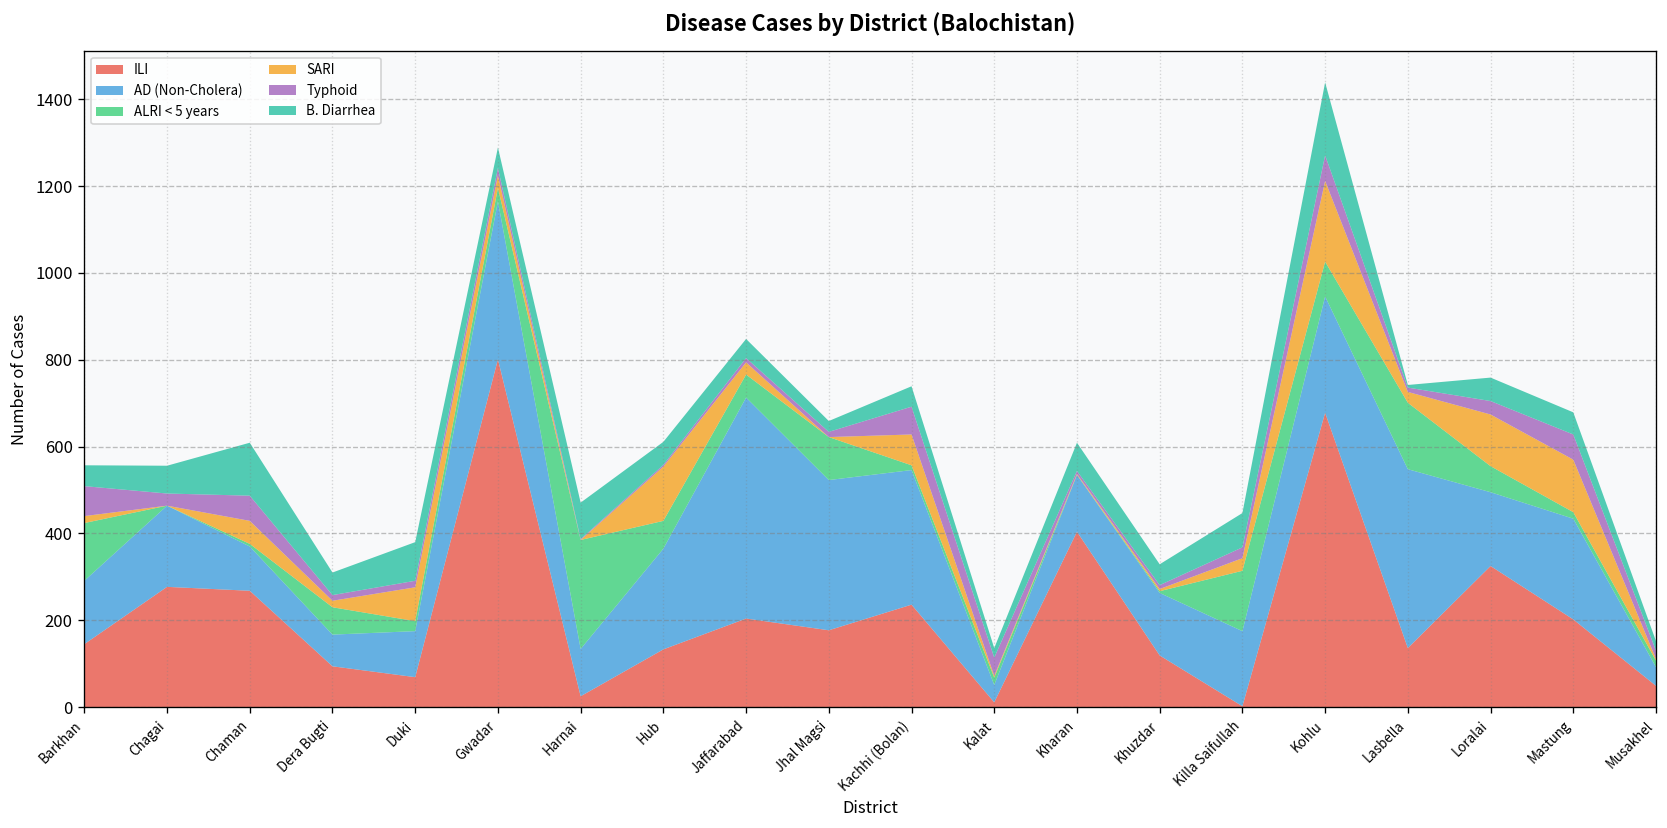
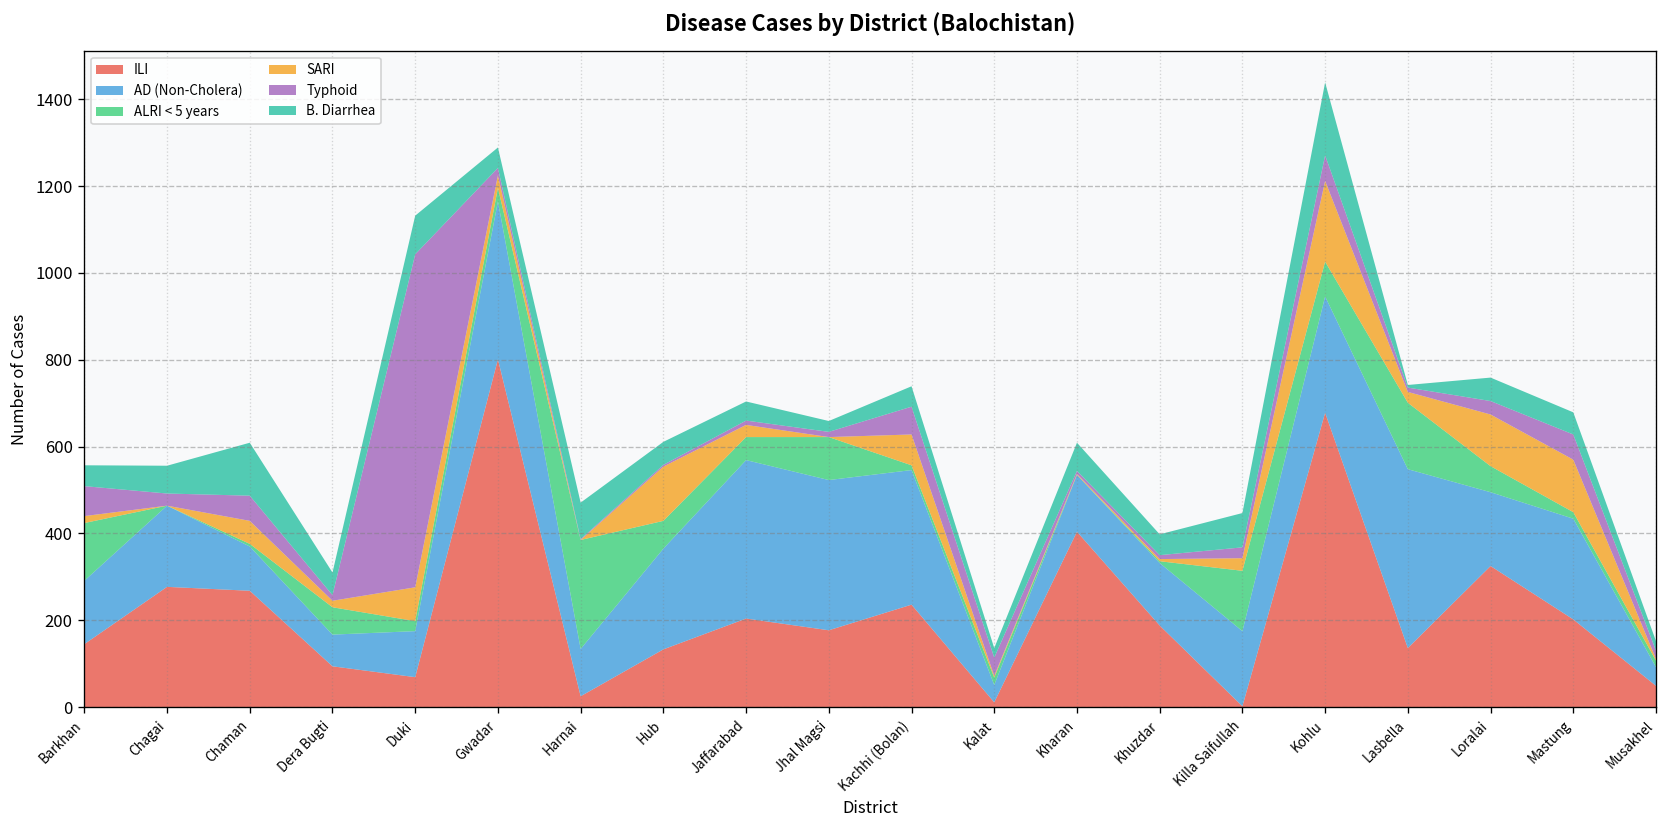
Typhoid, Duki: 20 -> 770
AD (Non-Cholera), Jaffarabad: 510 -> 370
ILI, Khuzdar: 120 -> 190
